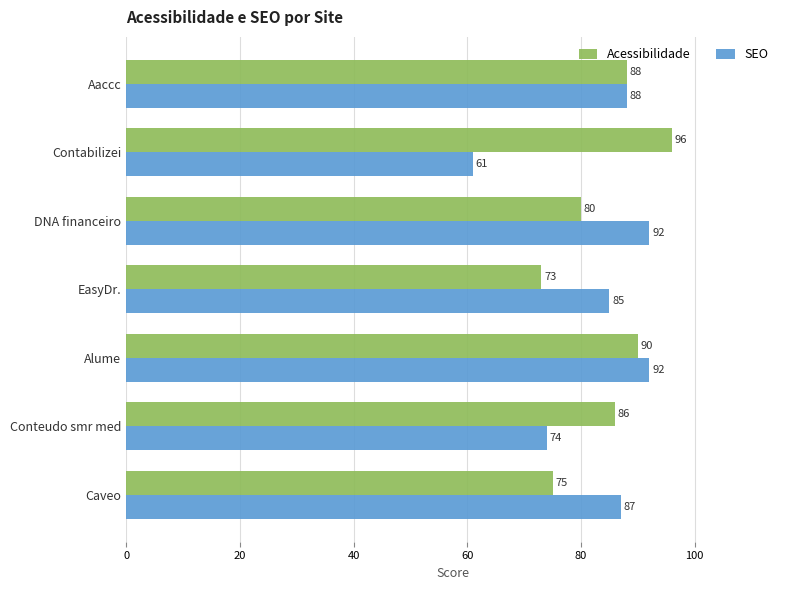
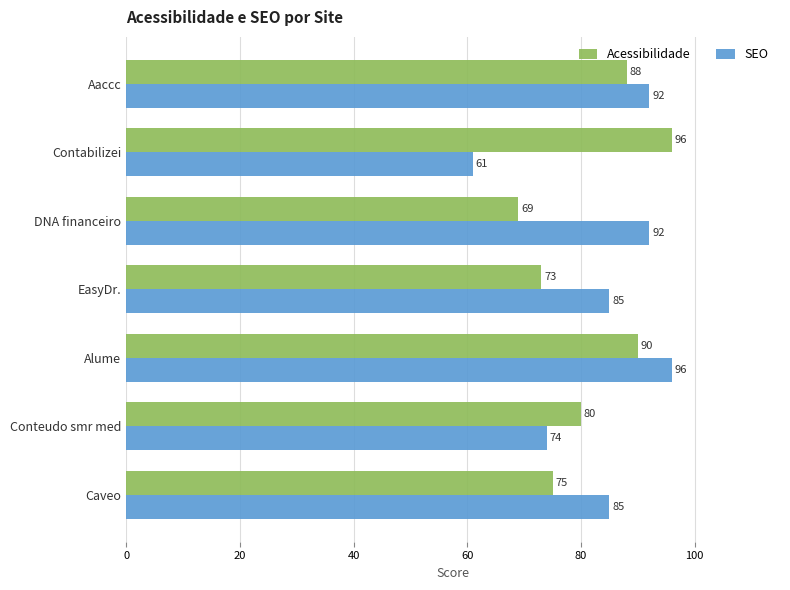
SEO, Aaccc: 88 -> 92
Acessibilidade, DNA financeiro: 80 -> 69
SEO, Alume: 92 -> 96
Acessibilidade, Conteudo smr med: 86 -> 80
SEO, Caveo: 87 -> 85
